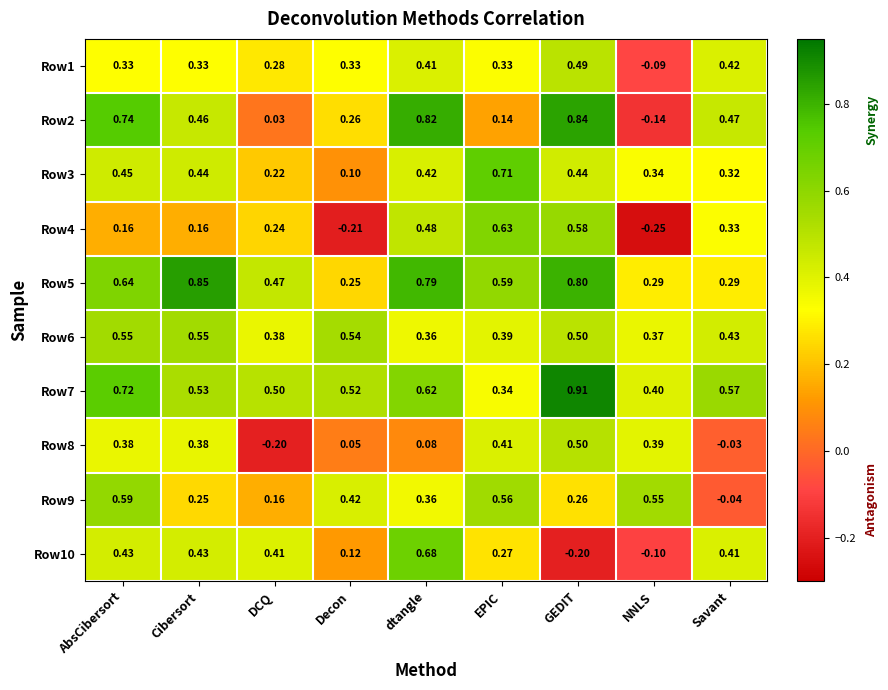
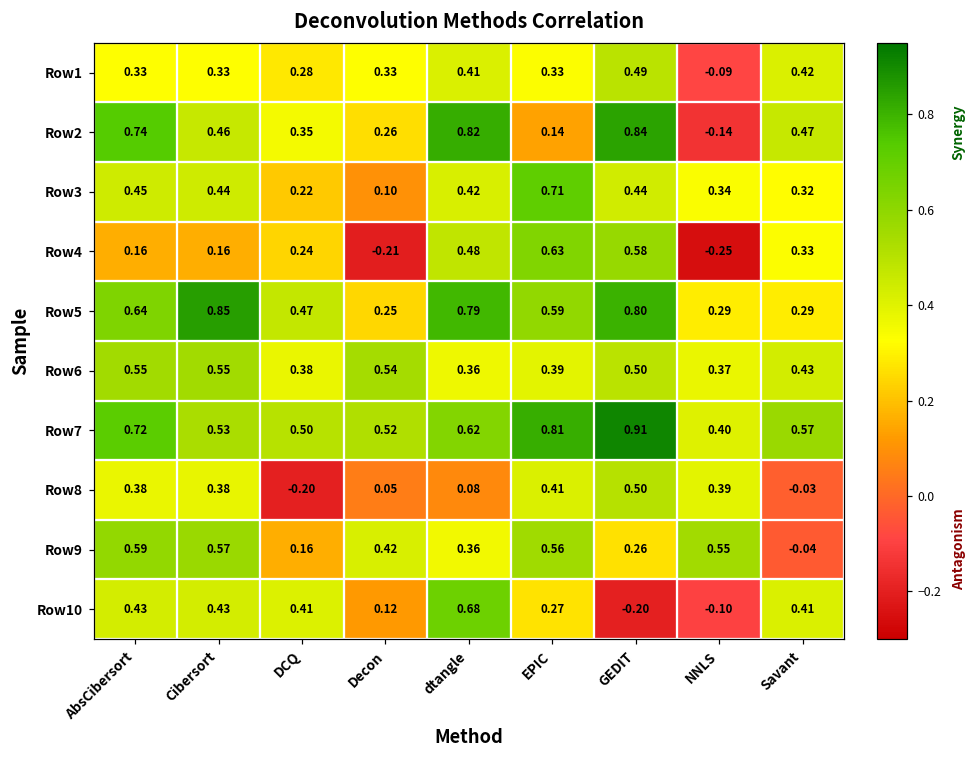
Row2, DCQ: 0.03 -> 0.35
Row7, EPIC: 0.34 -> 0.81
Row9, Cibersort: 0.25 -> 0.57
